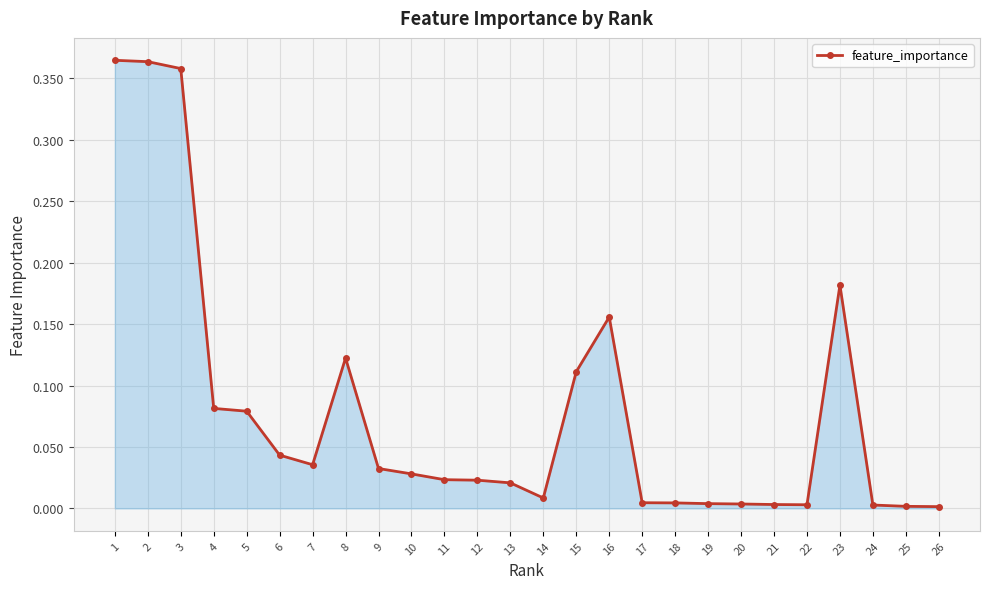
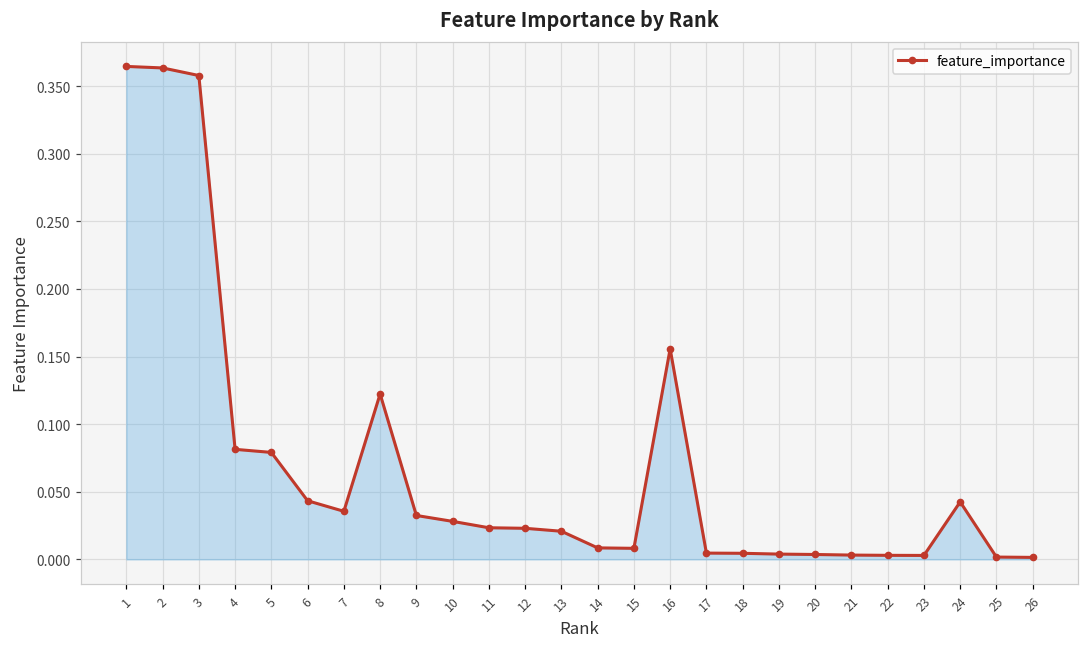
15: 0.111 -> 0.008
23: 0.182 -> 0.003
24: 0.003 -> 0.042
